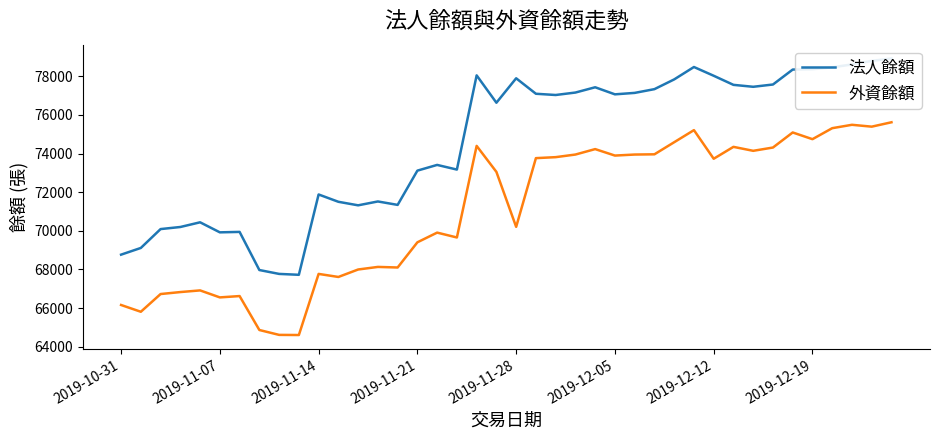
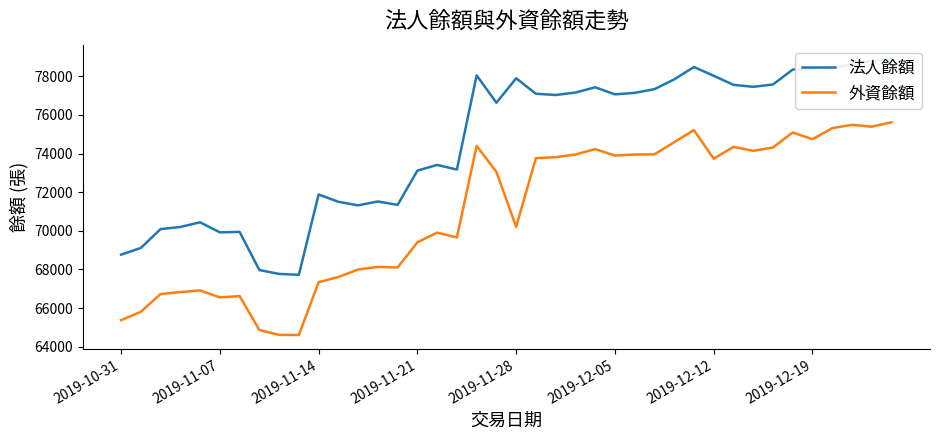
外資餘額, 2019-10-31: 66200 -> 65400
外資餘額, 2019-11-14: 67800 -> 67300
